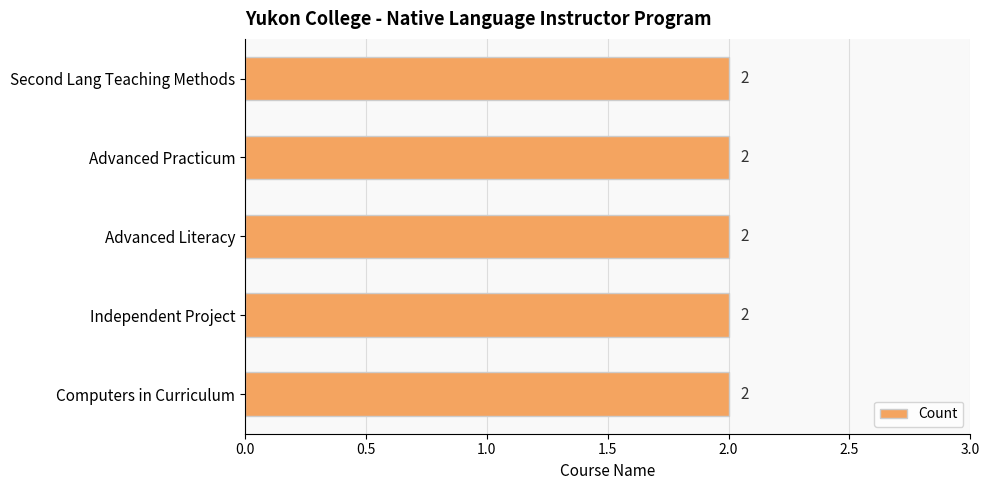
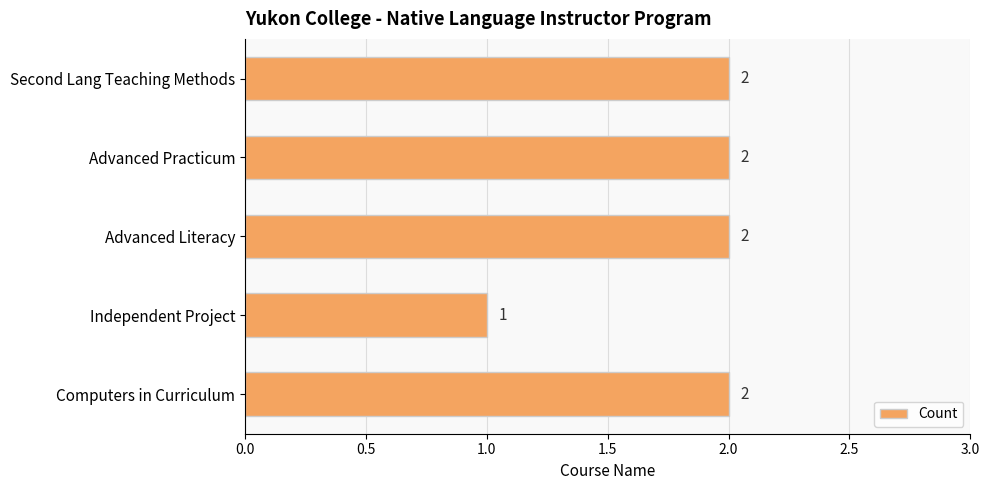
Independent Project: 2 -> 1
